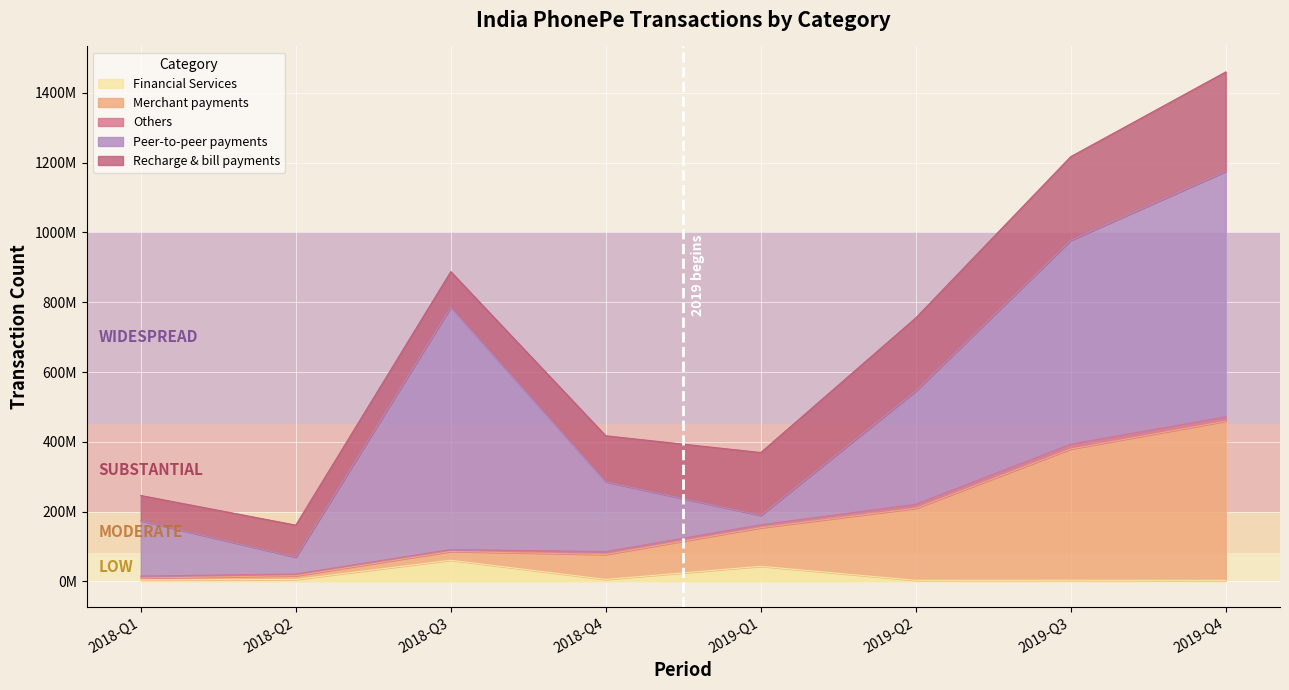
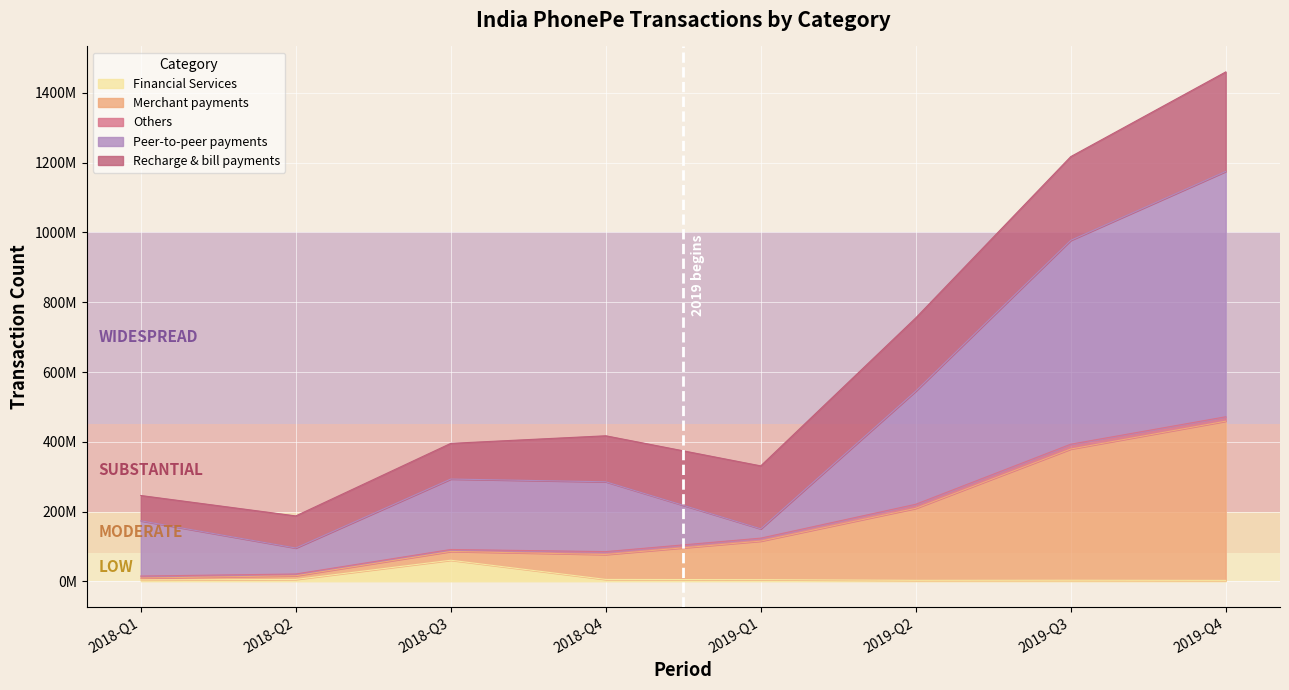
Peer-to-peer payments, 2018-Q2: 50000000 -> 70000000
Peer-to-peer payments, 2018-Q3: 690000000 -> 200000000
Financial Services, 2019-Q1: 40000000 -> 0
